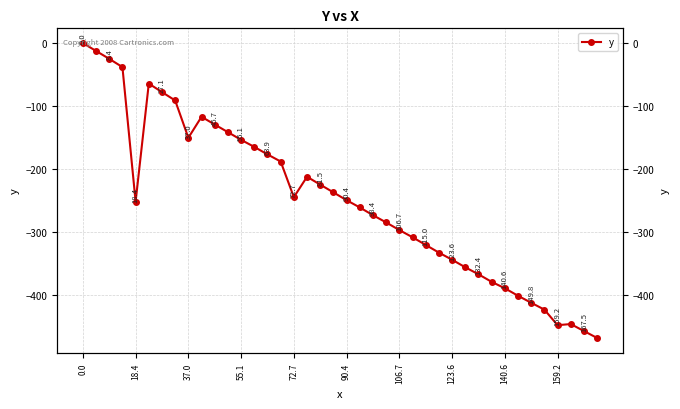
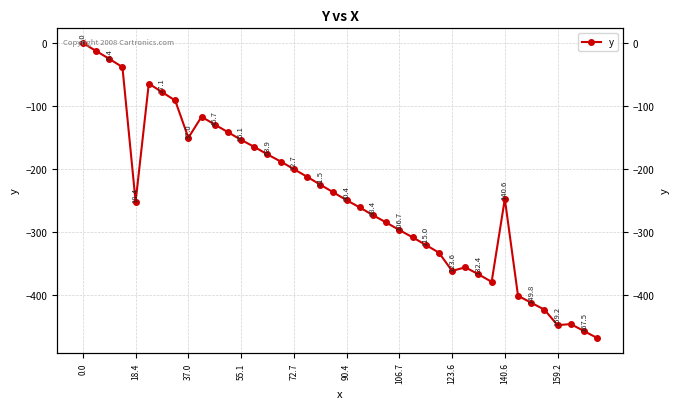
72.7: -240 -> -200
123.6: -340 -> -360
140.6: -390 -> -250
